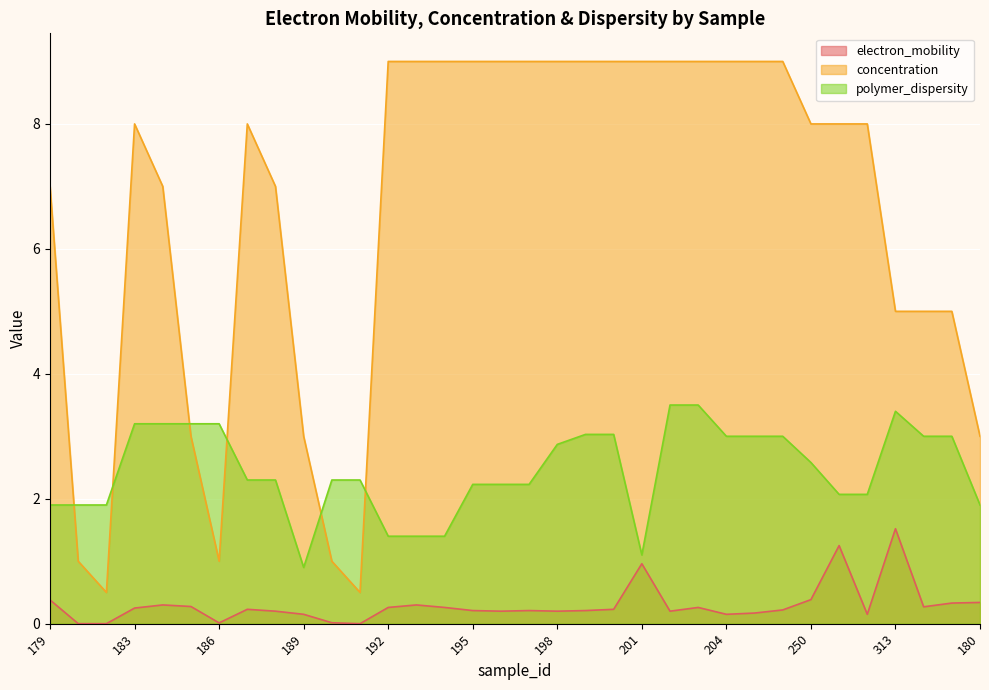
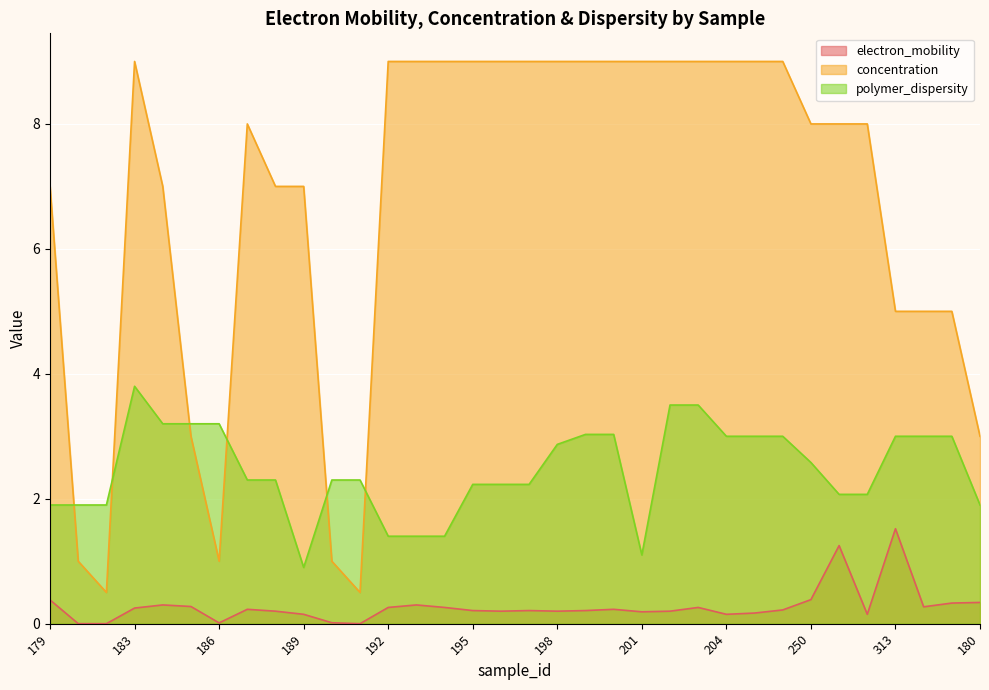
concentration, 183: 8 -> 9
polymer_dispersity, 183: 3.2 -> 3.8
concentration, 189: 3 -> 7
electron_mobility, 201: 1.0 -> 0.2
polymer_dispersity, 313: 3.4 -> 3.0
